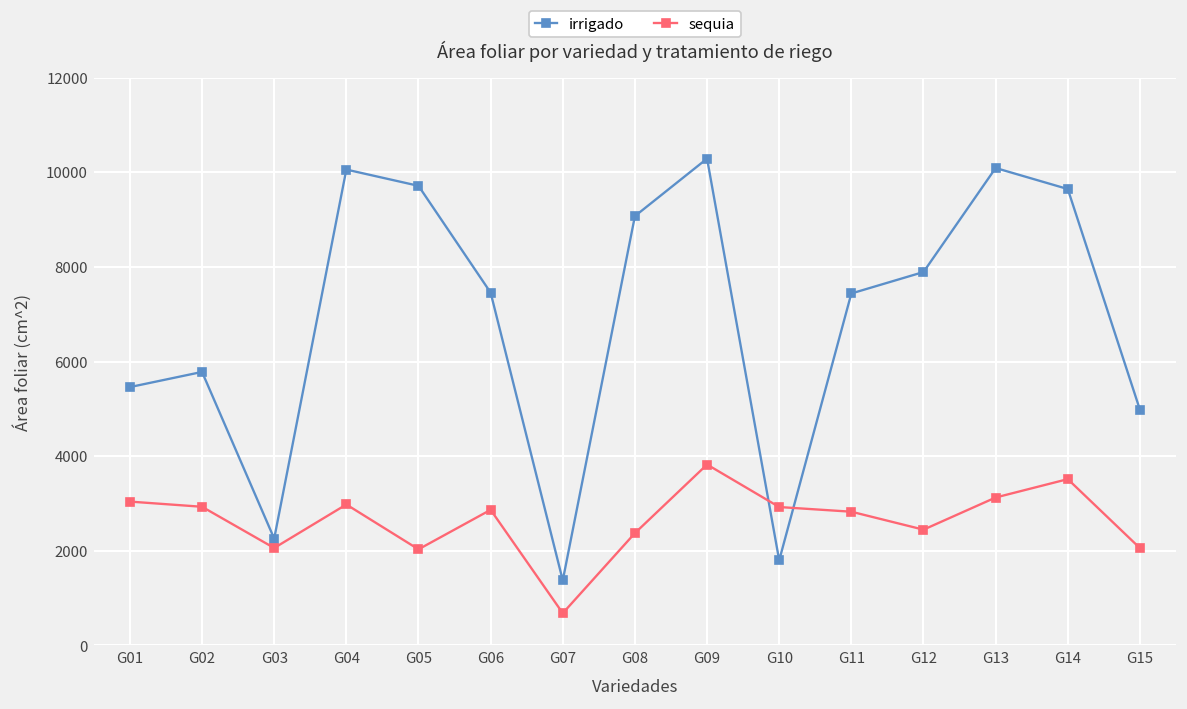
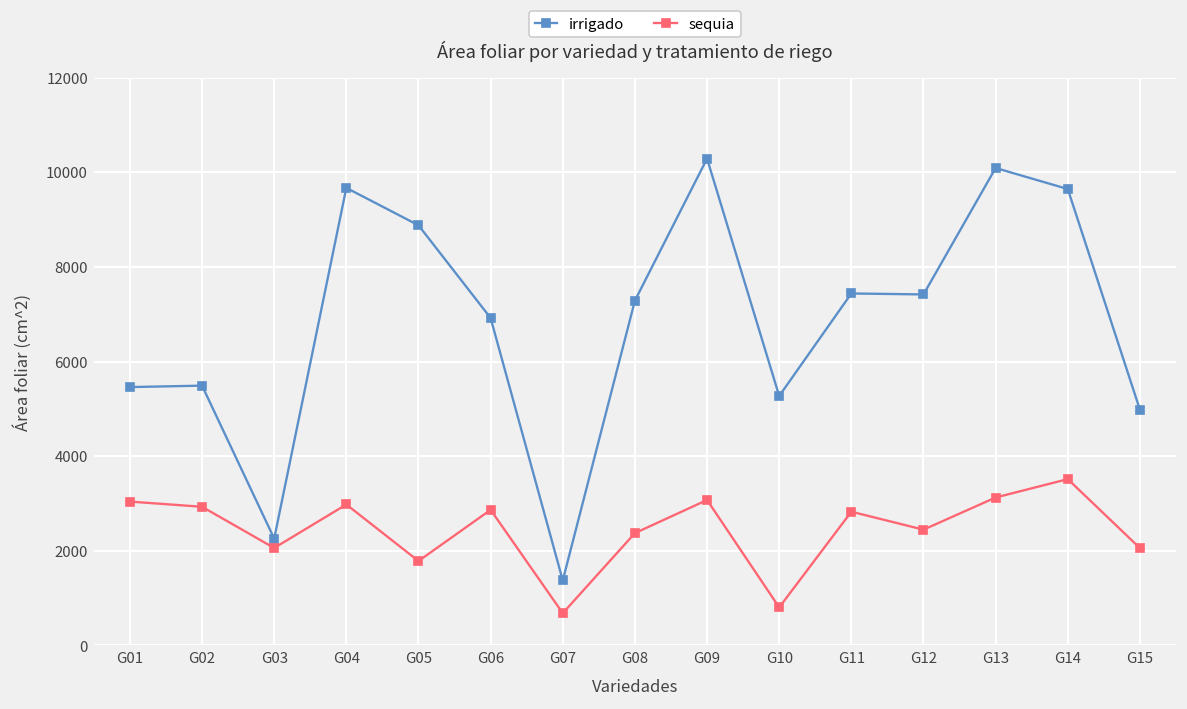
irrigado, G02: 5800 -> 5500
irrigado, G04: 10100 -> 9700
irrigado, G05: 9700 -> 8900
sequia, G05: 2000 -> 1800
irrigado, G06: 7500 -> 6900
irrigado, G08: 9100 -> 7300
sequia, G09: 3800 -> 3100
irrigado, G10: 1800 -> 5300
sequia, G10: 2900 -> 800
irrigado, G12: 7900 -> 7400
